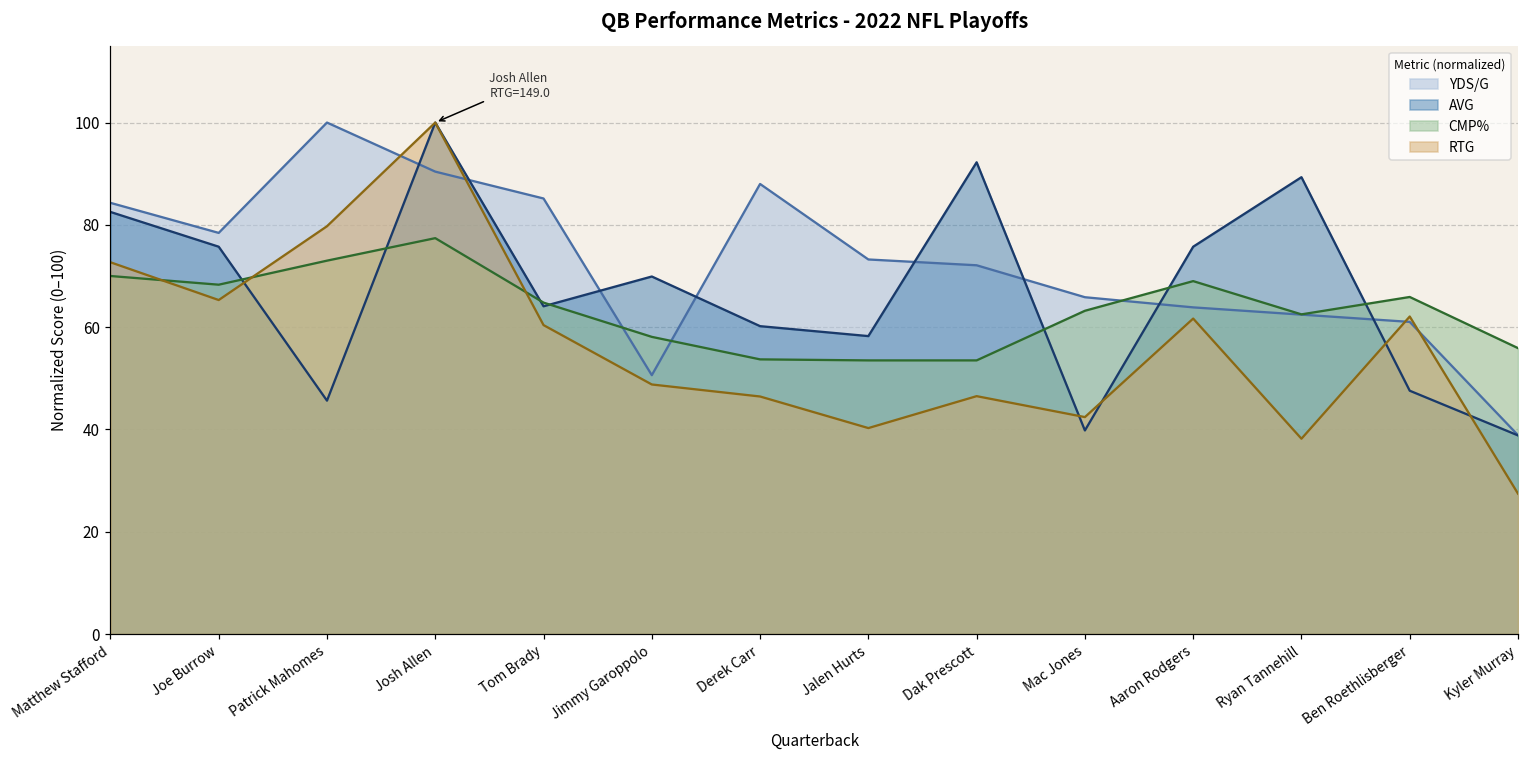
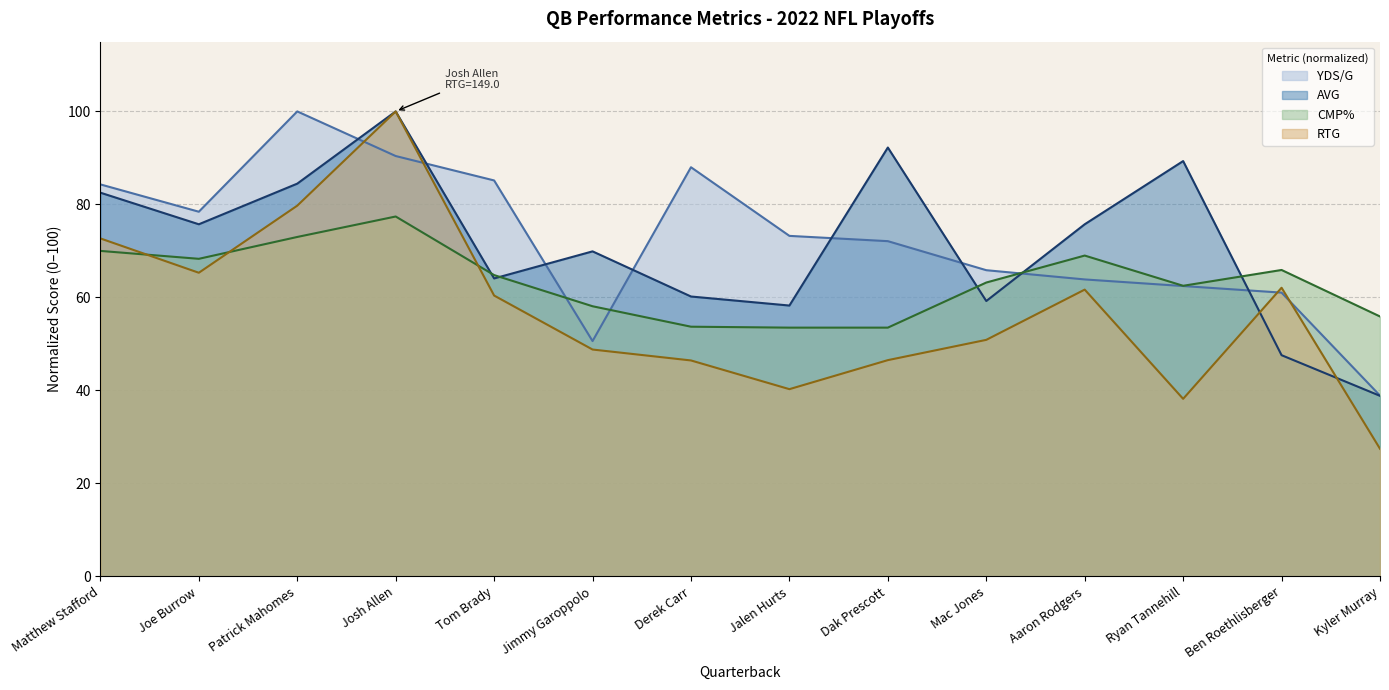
AVG, Patrick Mahomes: 46 -> 84
AVG, Mac Jones: 40 -> 59
RTG, Mac Jones: 42 -> 51
